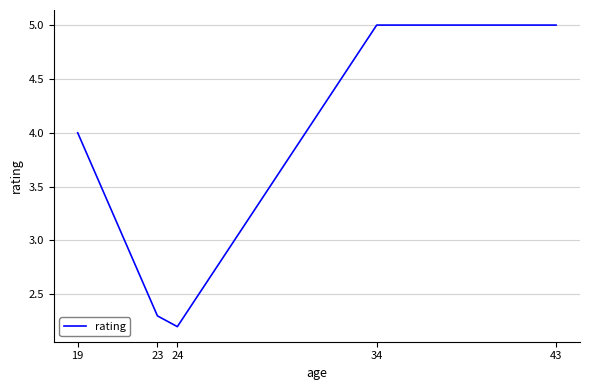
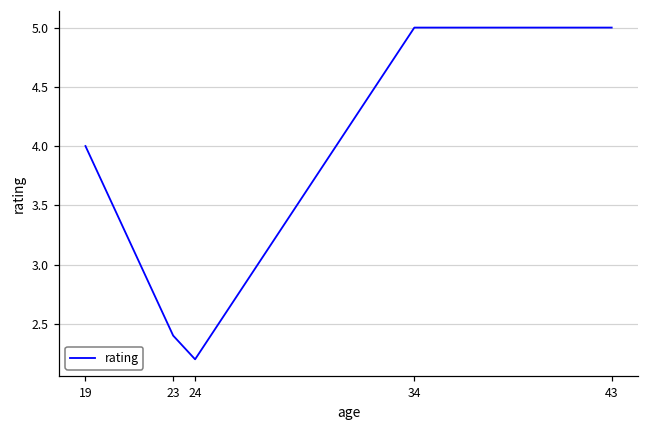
23: 2.3 -> 2.4
